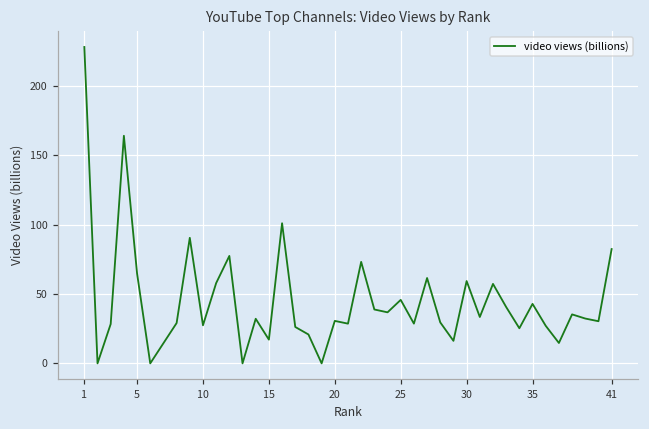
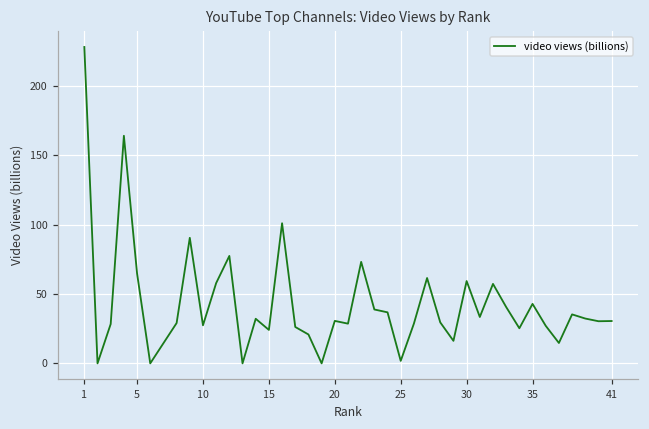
15: 17 -> 24
25: 46 -> 2
41: 82 -> 31
